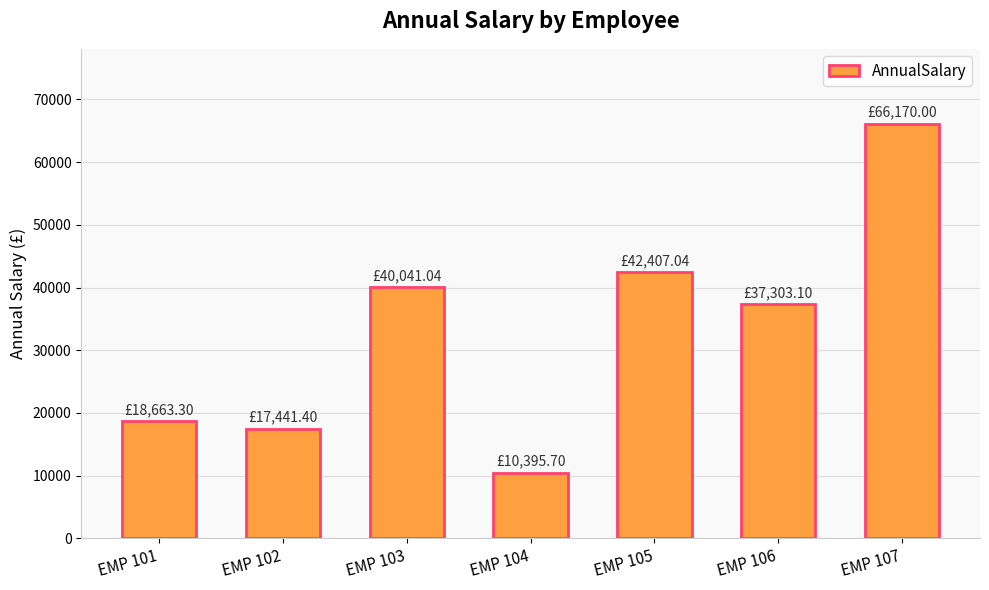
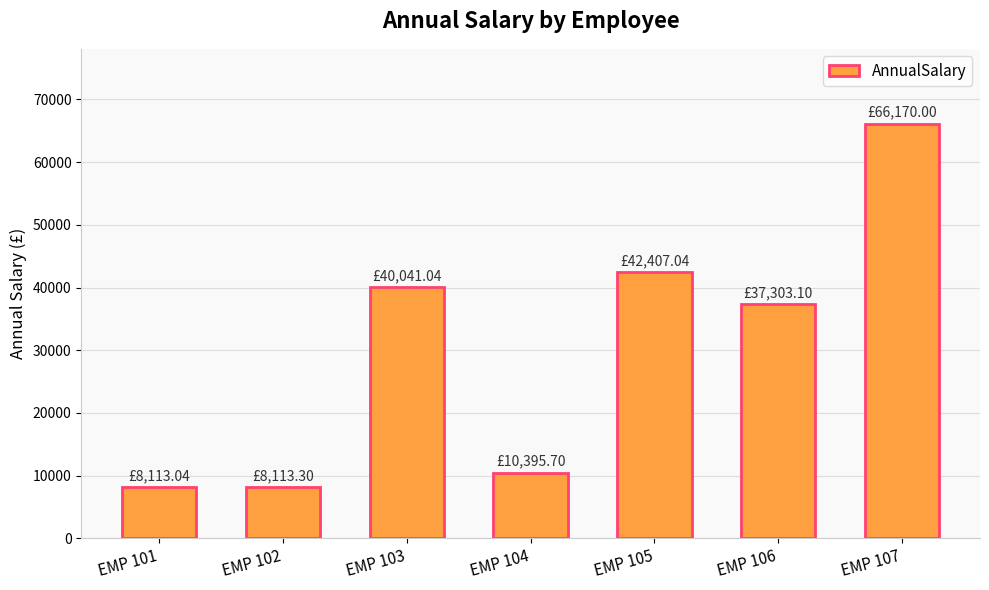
EMP 101: £18,663.30 -> £8,113.04
EMP 102: £17,441.40 -> £8,113.30
